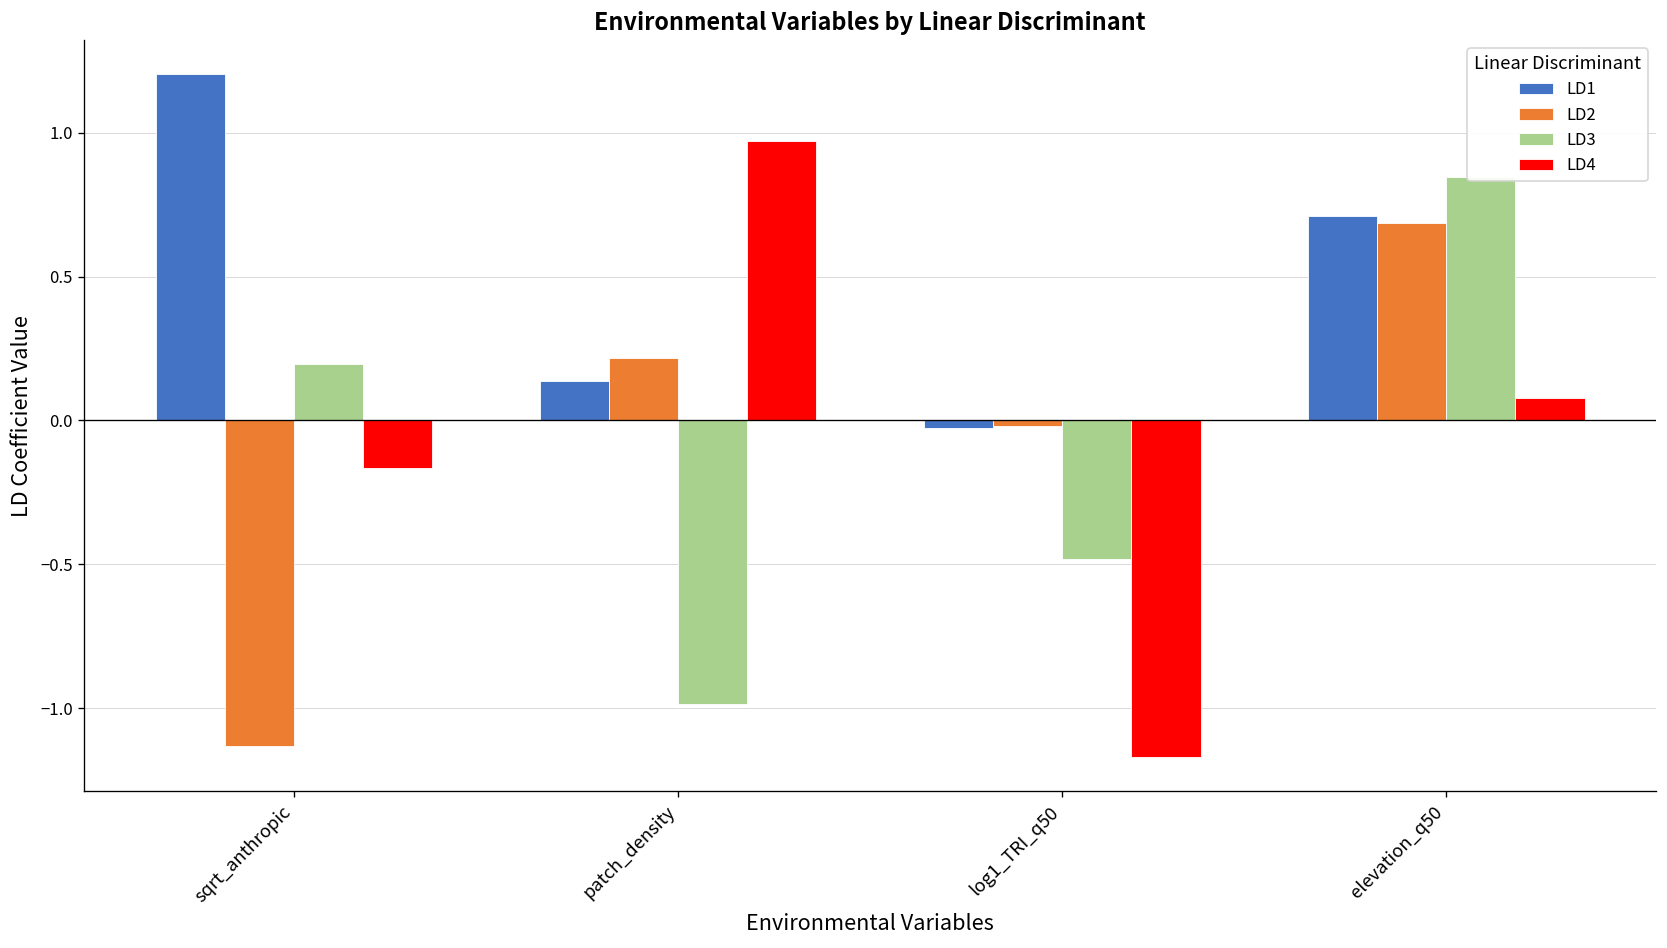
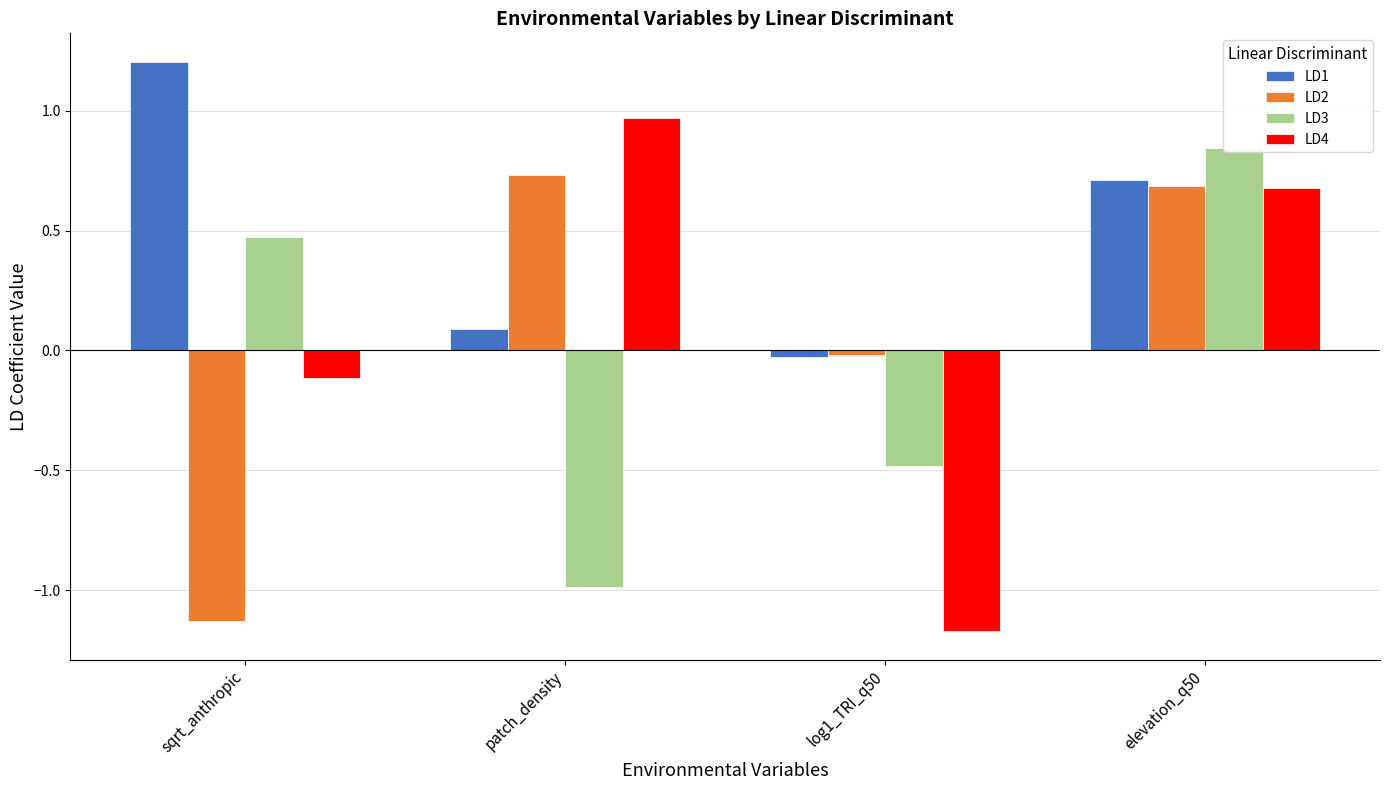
LD3, sqrt_anthropic: 0.20 -> 0.47
LD4, sqrt_anthropic: -0.16 -> -0.12
LD1, patch_density: 0.14 -> 0.09
LD2, patch_density: 0.22 -> 0.73
LD4, elevation_q50: 0.08 -> 0.68
